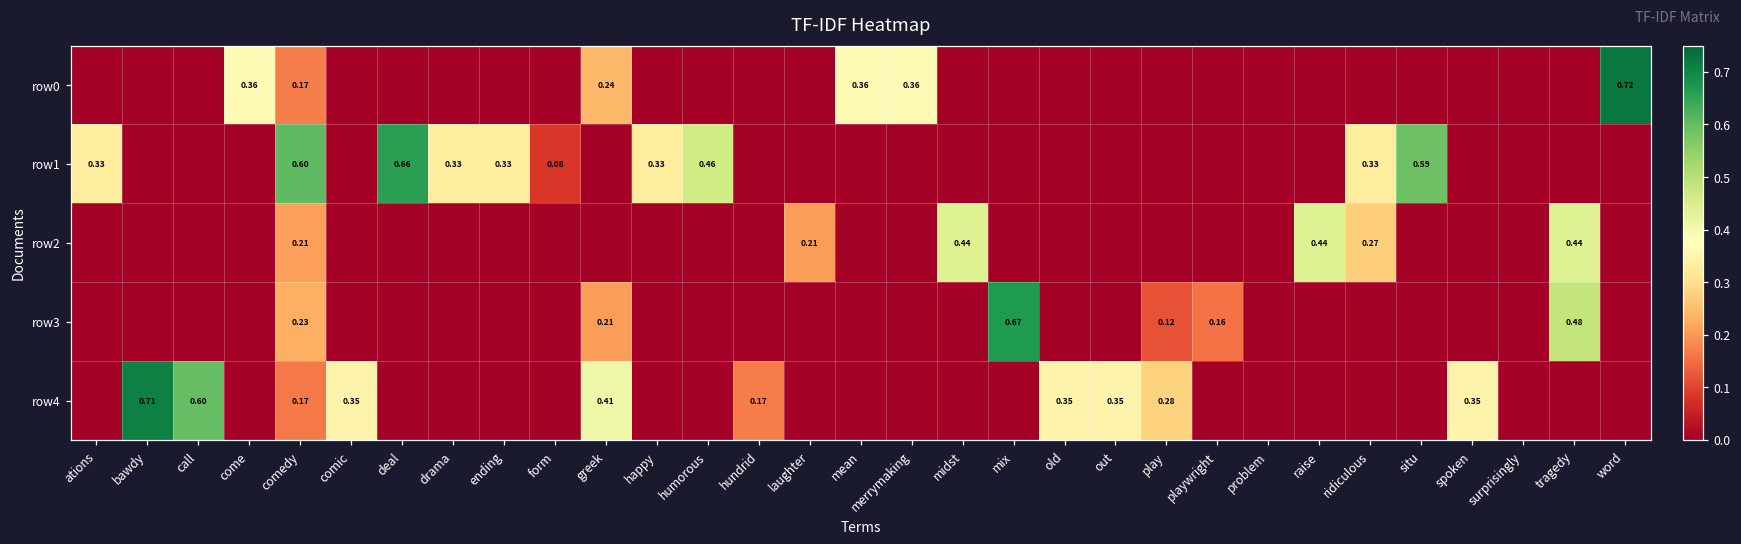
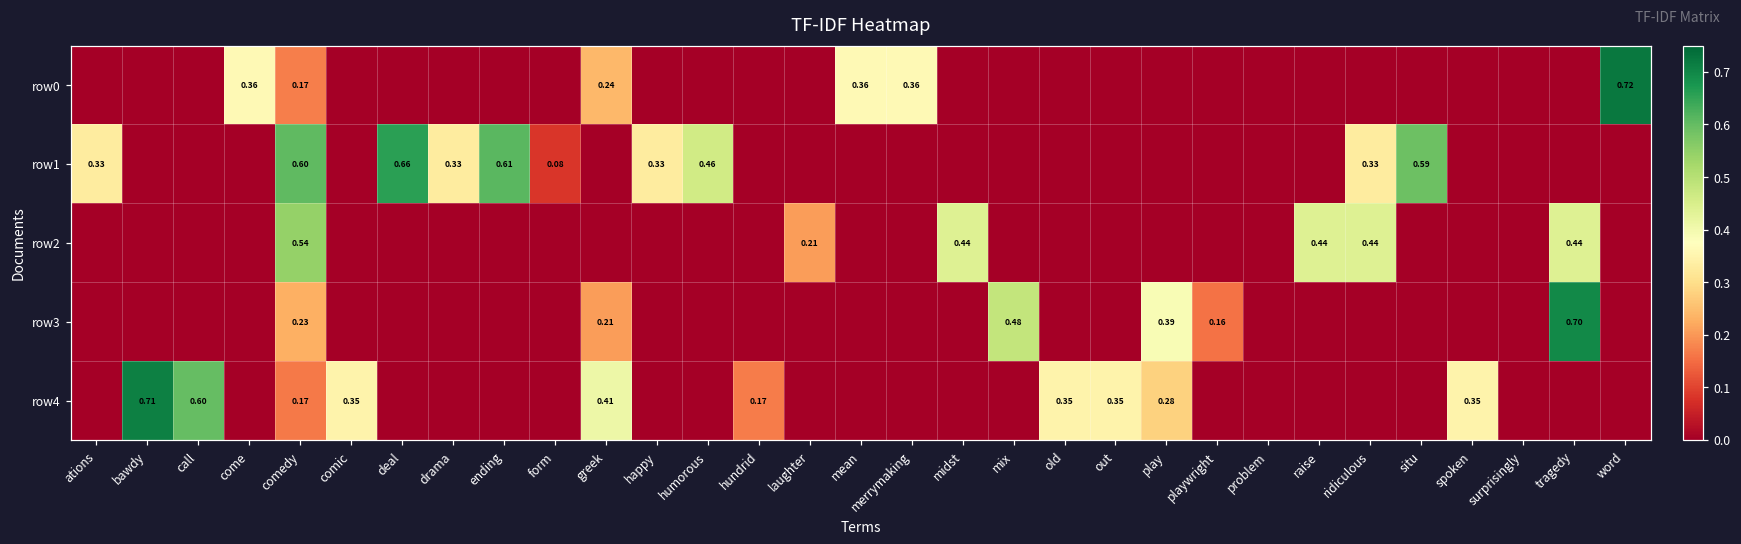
row1, ending: 0.33 -> 0.61
row2, comedy: 0.21 -> 0.54
row2, ridiculous: 0.27 -> 0.44
row3, mix: 0.67 -> 0.48
row3, play: 0.12 -> 0.39
row3, tragedy: 0.48 -> 0.70
